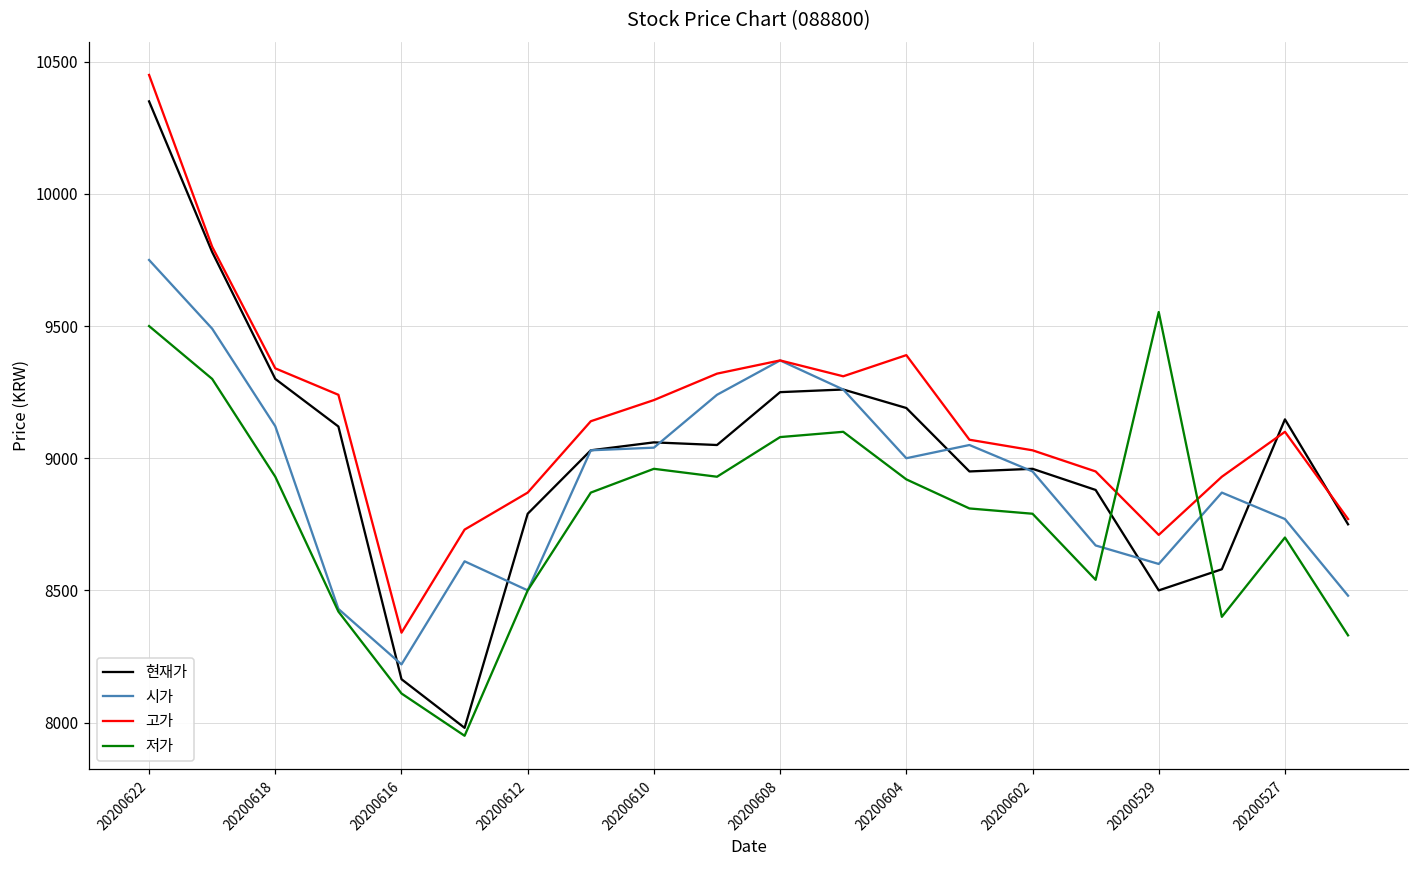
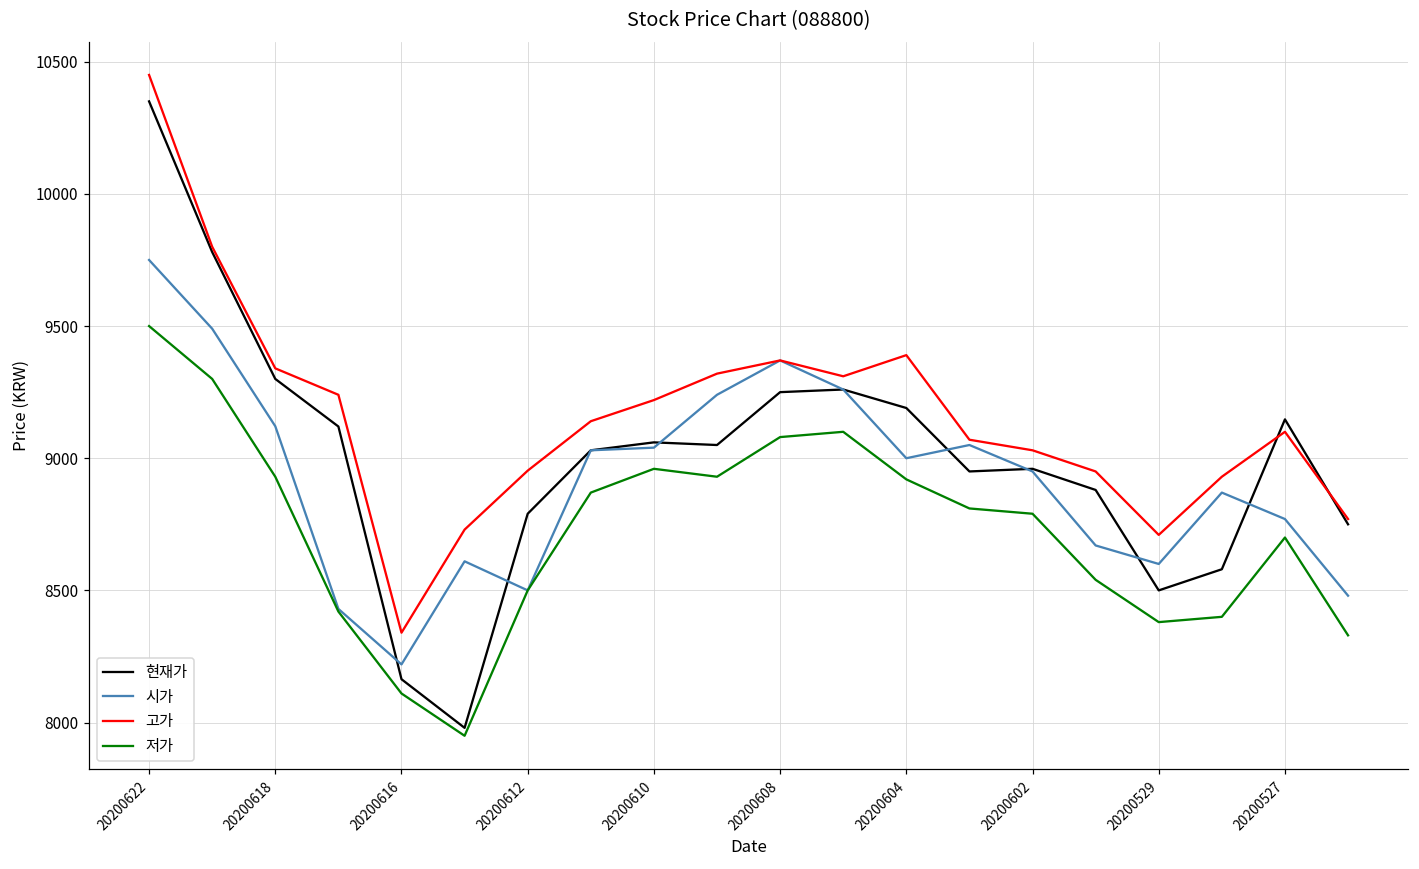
고가, 20200612: 8870 -> 8950
저가, 20200529: 9550 -> 8380
